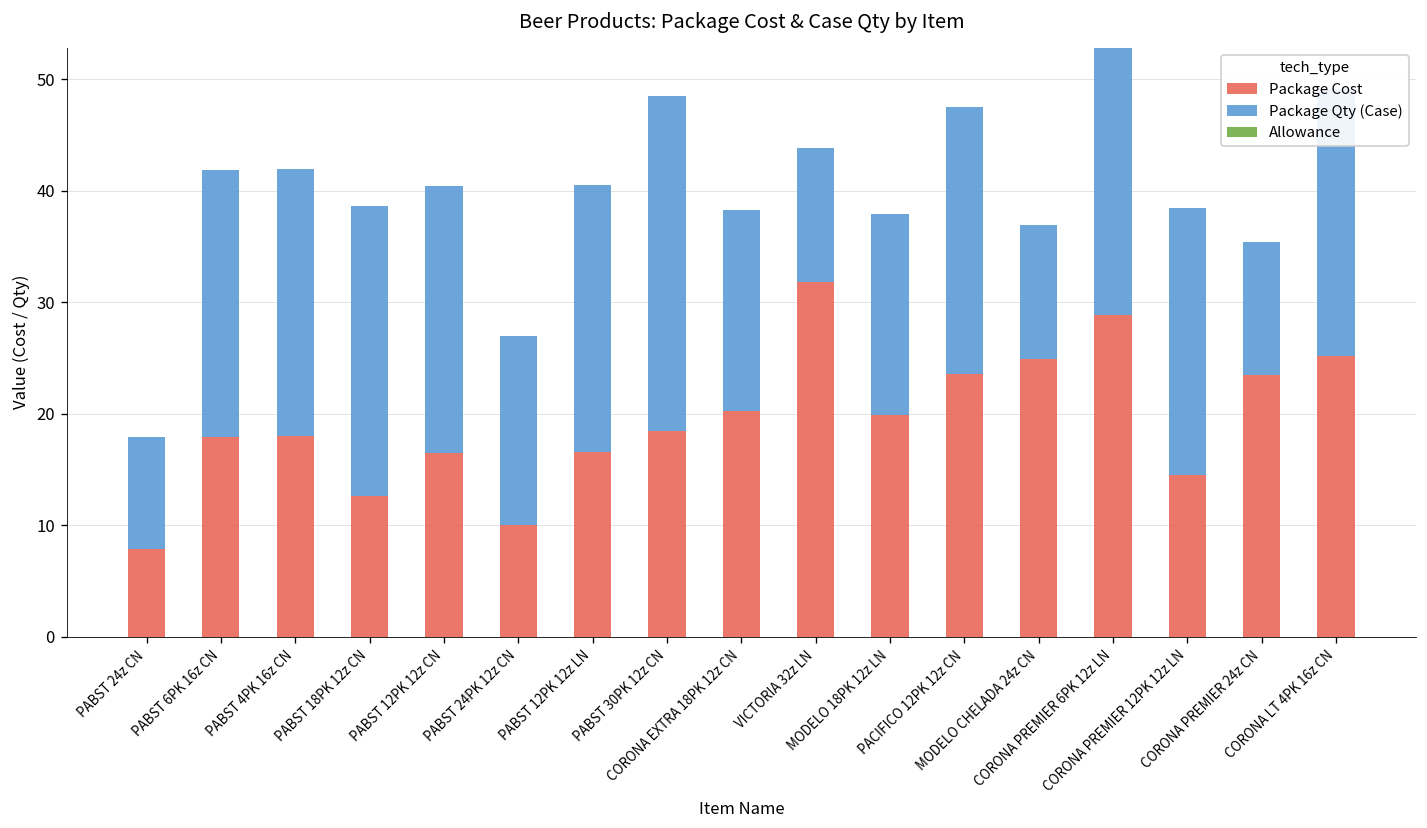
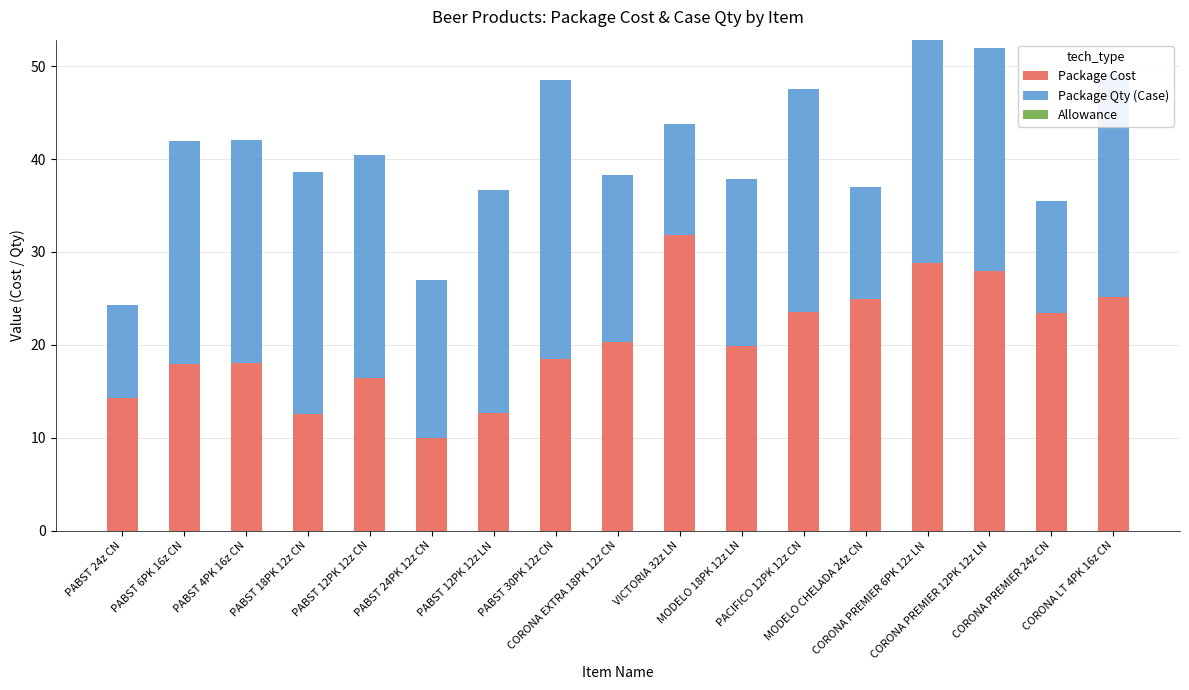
Package Cost, PABST 24z CN: 8 -> 14
Package Cost, PABST 12PK 12z LN: 17 -> 13
Package Cost, CORONA PREMIER 12PK 12z LN: 15 -> 28
